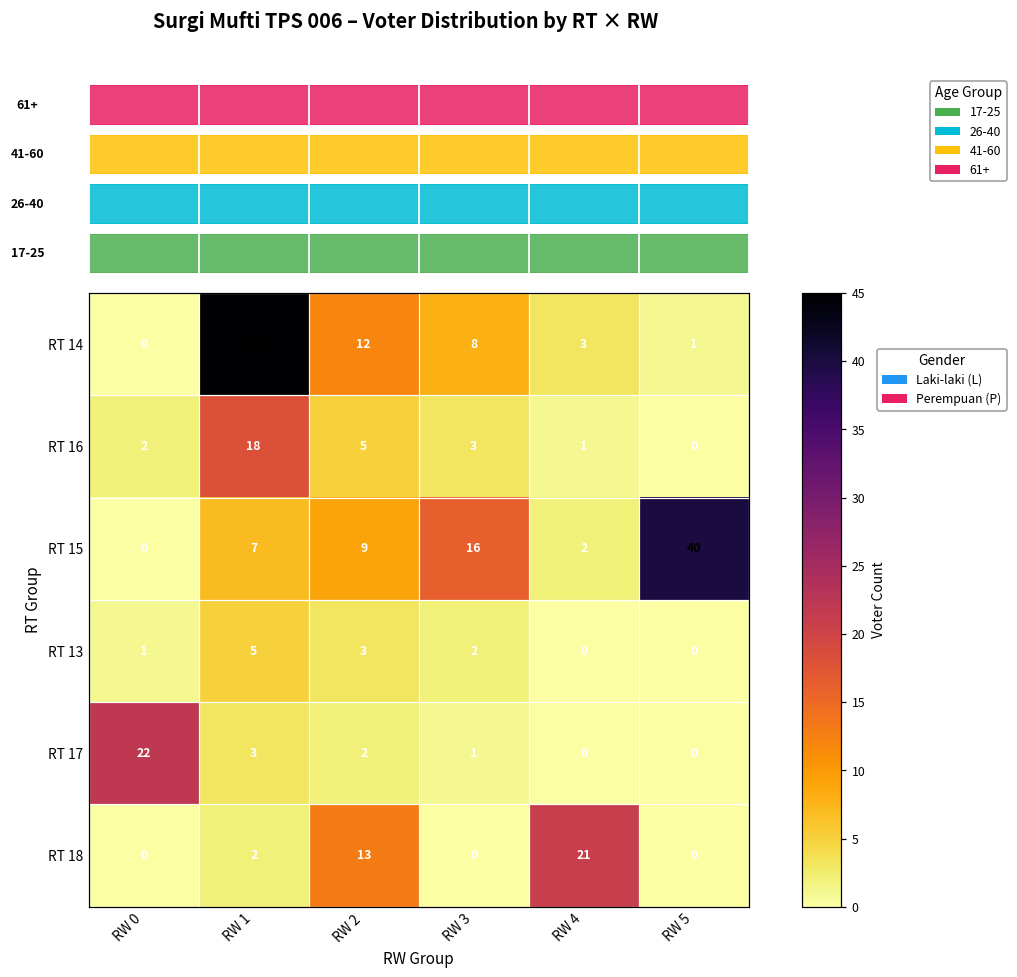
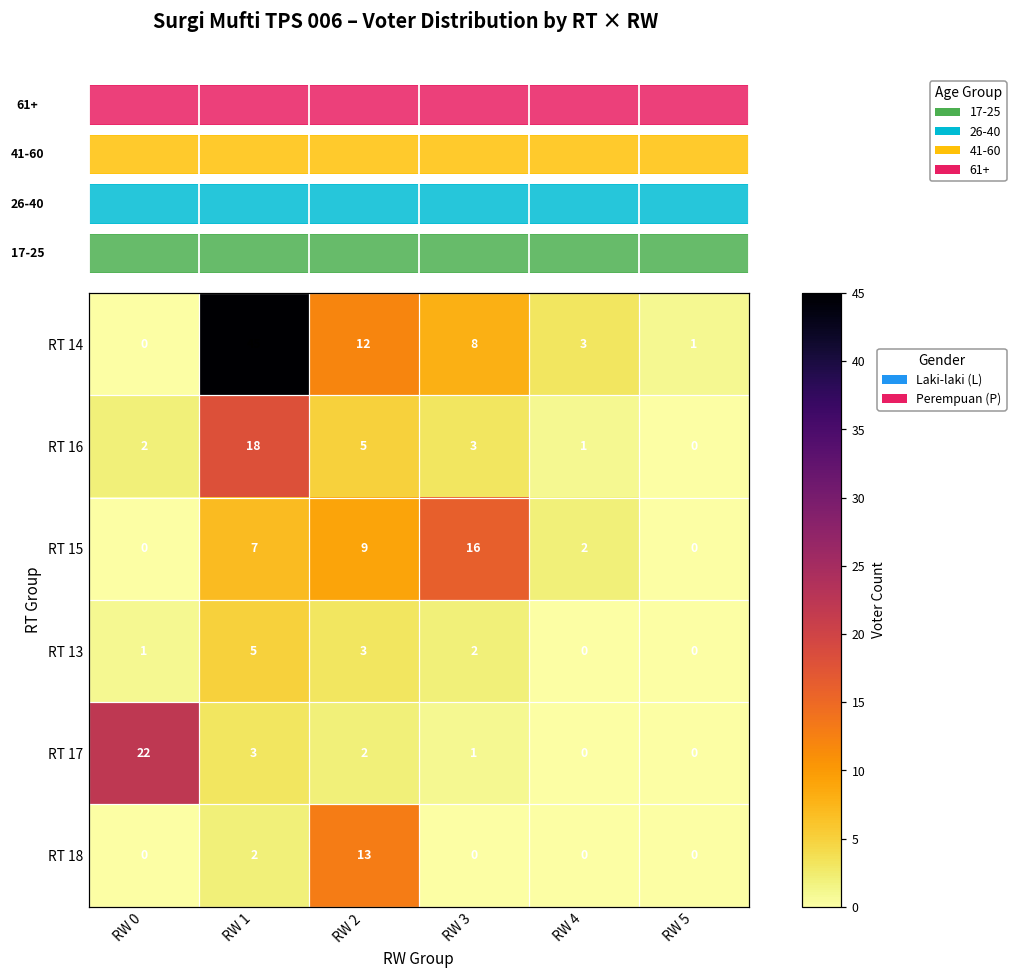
RT 15, RW 5: 40 -> 0
RT 18, RW 4: 21 -> 0
